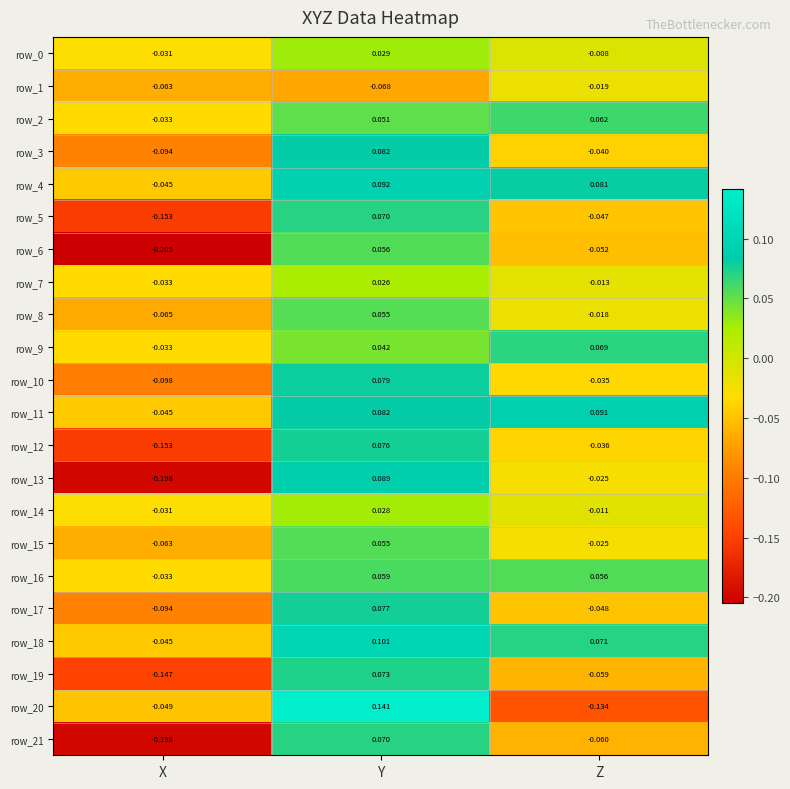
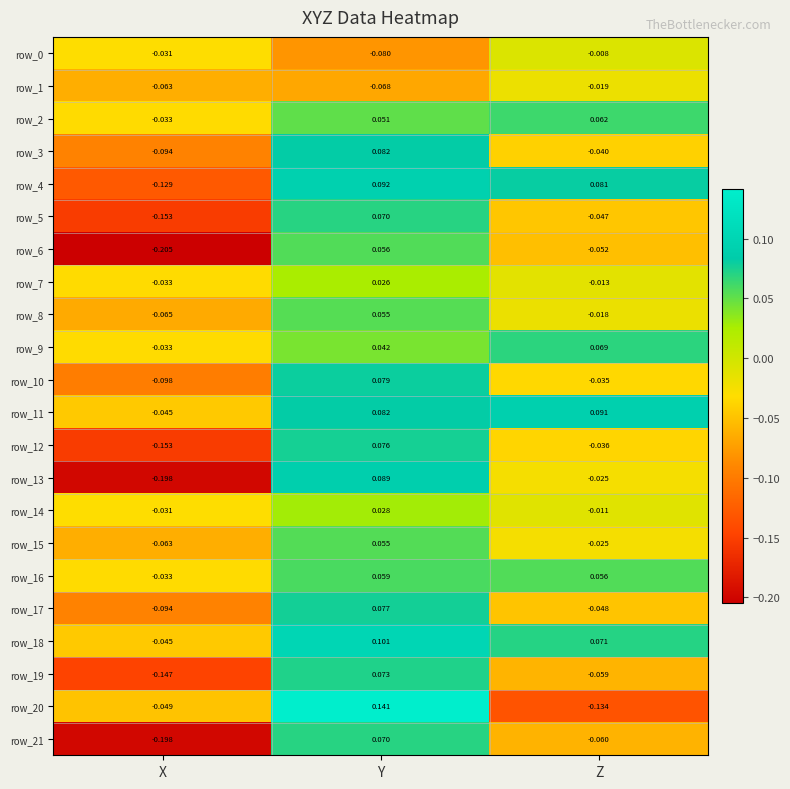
row_0, Y: 0.029 -> -0.080
row_4, X: -0.045 -> -0.129
